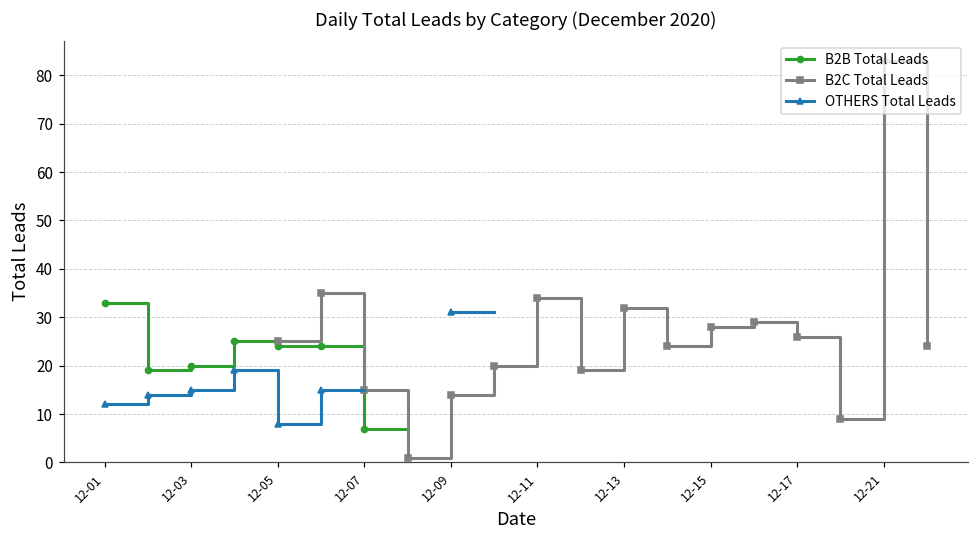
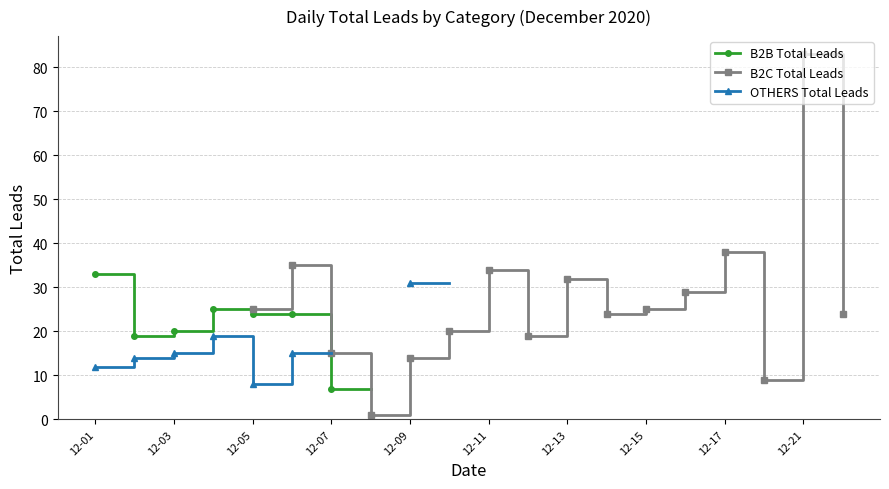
B2C Total Leads, 12-15: 28 -> 25
B2C Total Leads, 12-17: 26 -> 38
